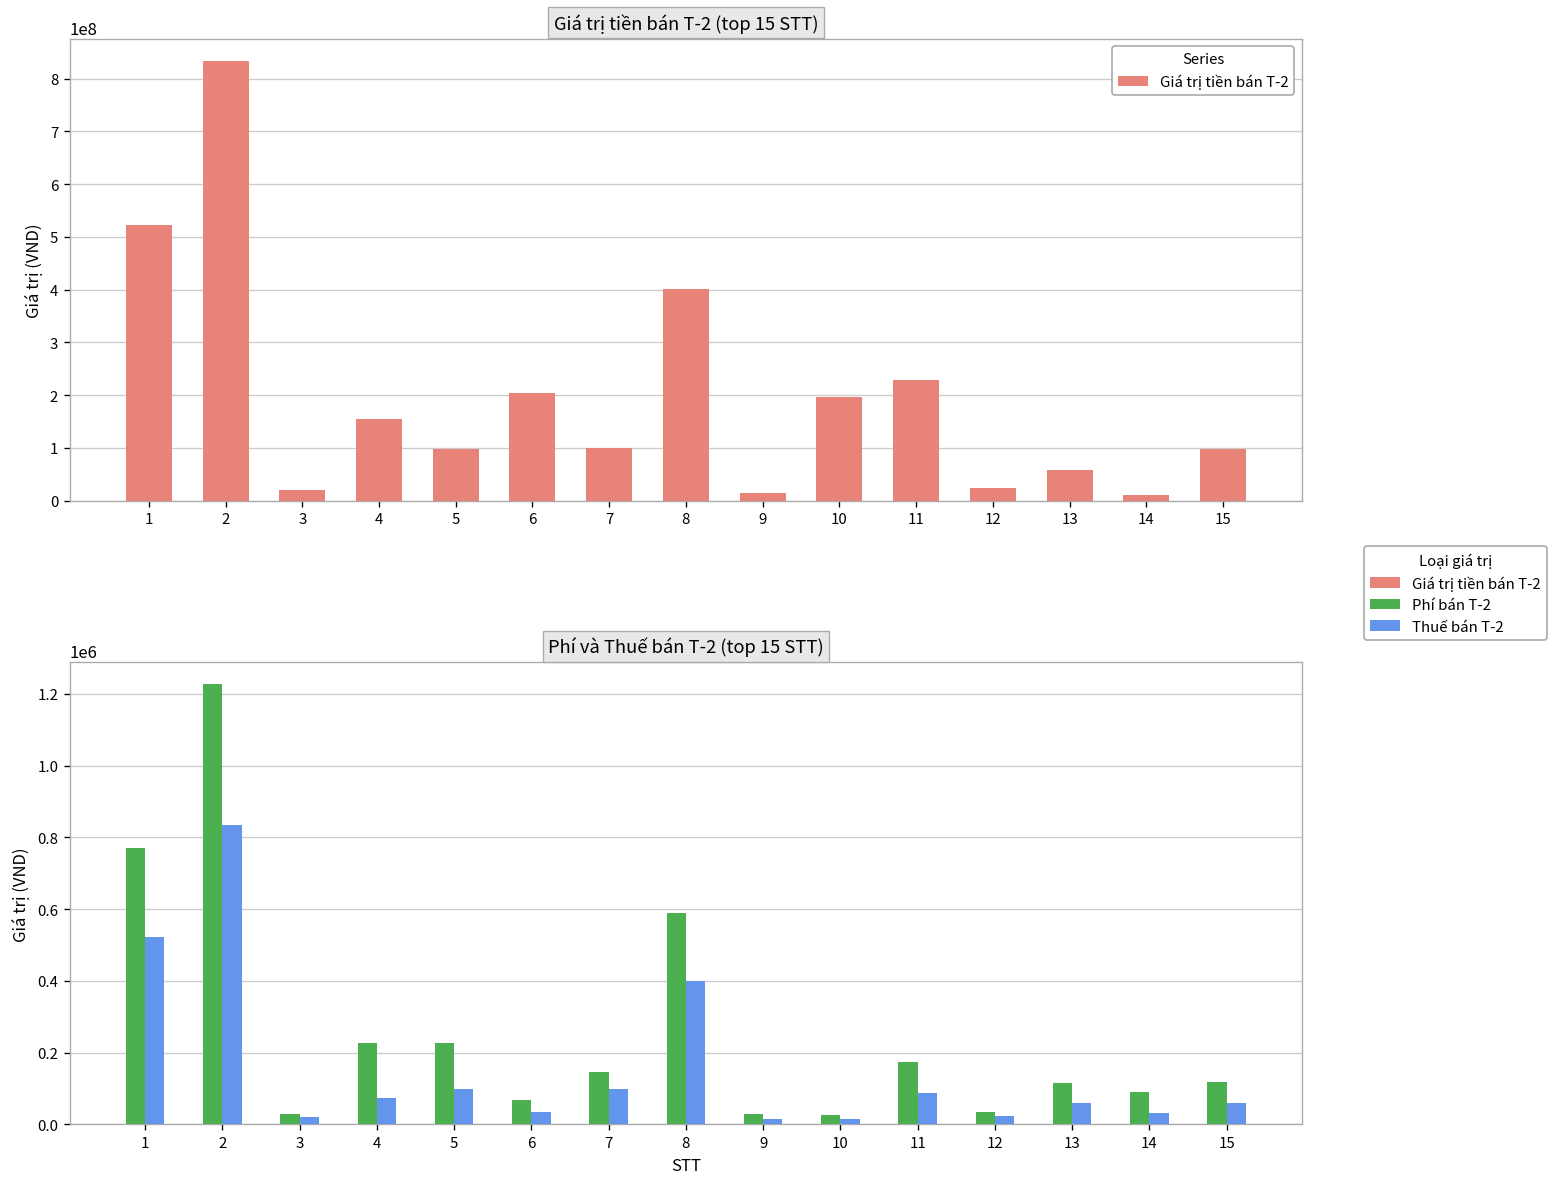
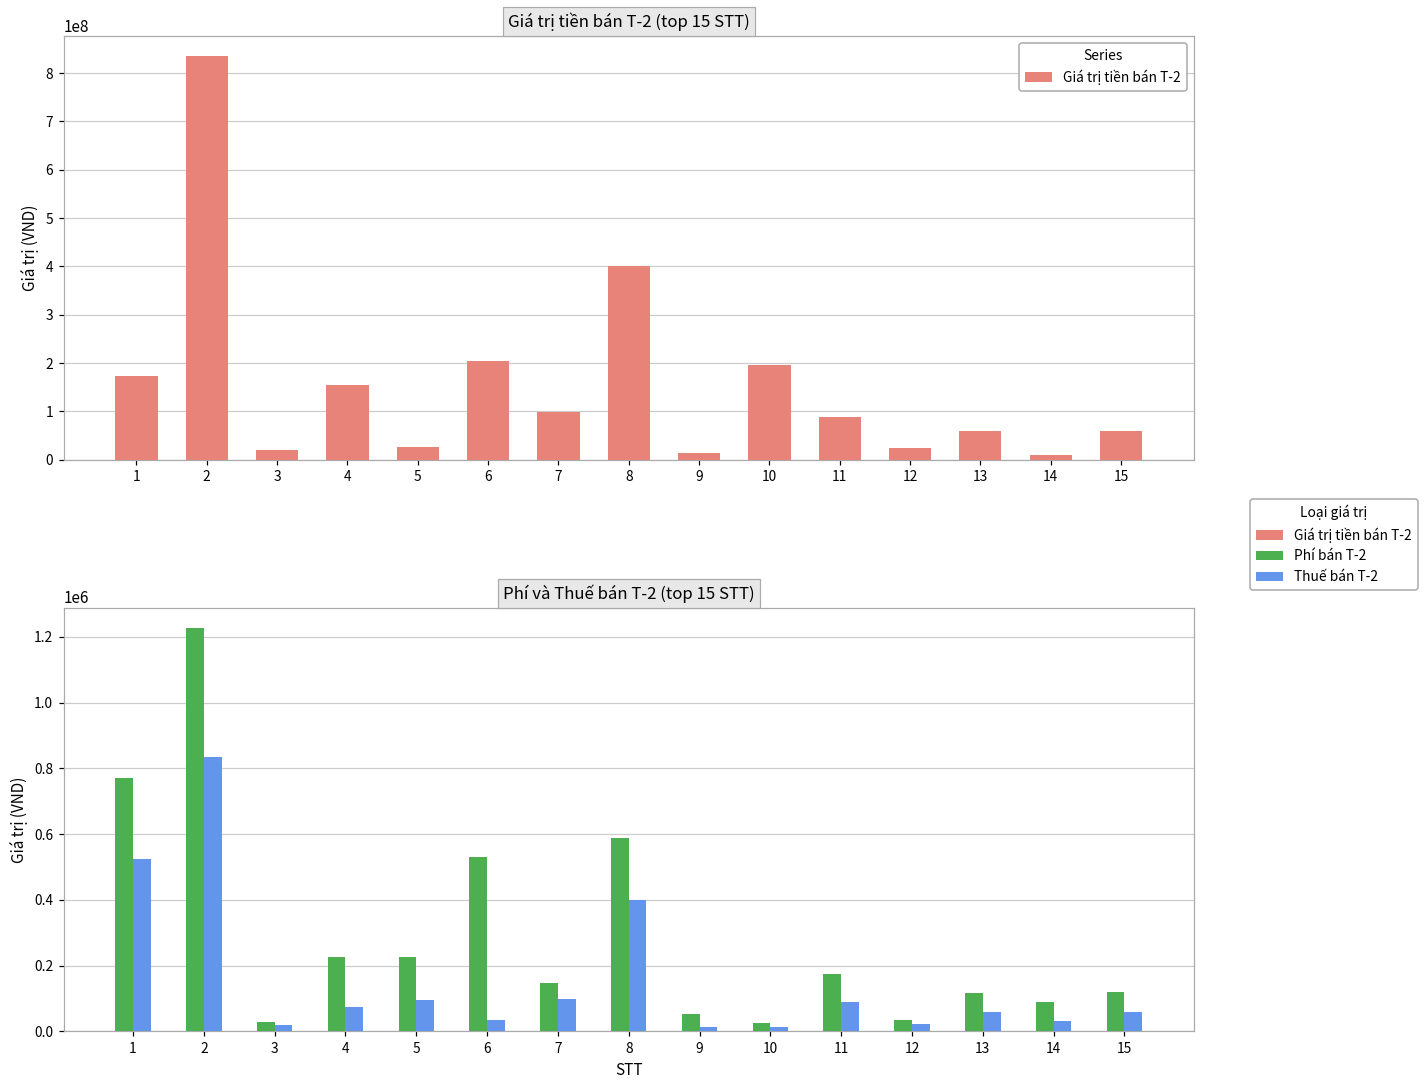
Giá trị tiền bán T-2 (top 15 STT), 1: 520000000 -> 170000000
Giá trị tiền bán T-2 (top 15 STT), 5: 100000000 -> 30000000
Giá trị tiền bán T-2 (top 15 STT), 11: 230000000 -> 90000000
Giá trị tiền bán T-2 (top 15 STT), 15: 100000000 -> 60000000
Phí và Thuế bán T-2 (top 15 STT), Phí bán T-2, 6: 70000 -> 530000
Phí và Thuế bán T-2 (top 15 STT), Phí bán T-2, 9: 30000 -> 50000
